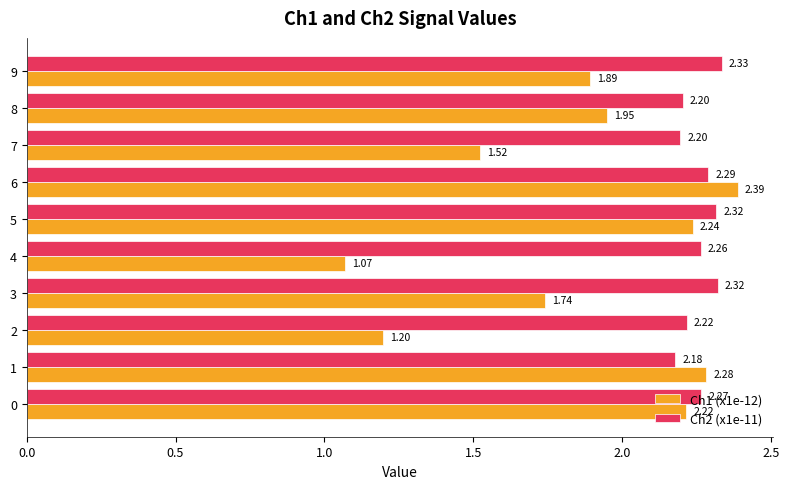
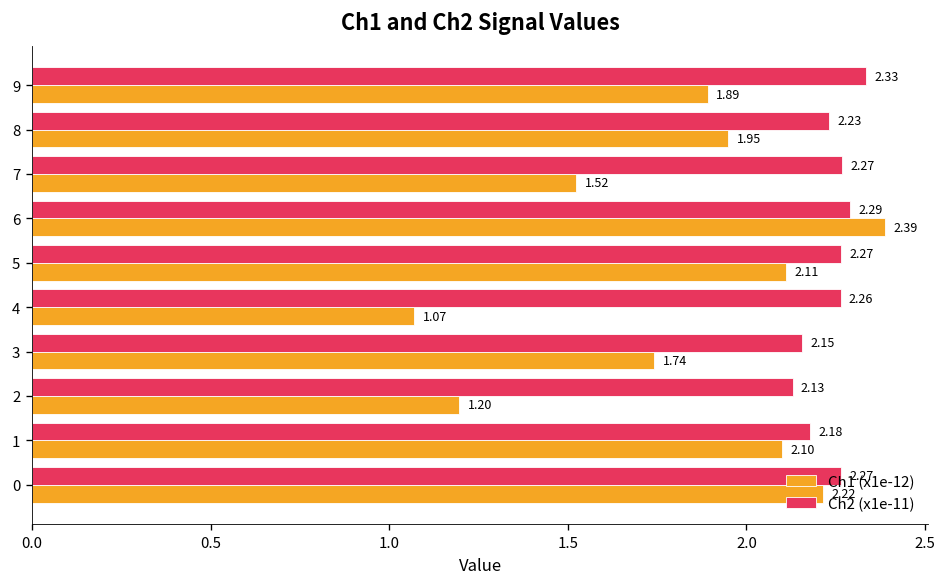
Ch2 (x1e-11), 8: 2.20 -> 2.23
Ch2 (x1e-11), 7: 2.20 -> 2.27
Ch2 (x1e-11), 5: 2.32 -> 2.27
Ch1 (x1e-12), 5: 2.24 -> 2.11
Ch2 (x1e-11), 3: 2.32 -> 2.15
Ch2 (x1e-11), 2: 2.22 -> 2.13
Ch1 (x1e-12), 1: 2.28 -> 2.10
